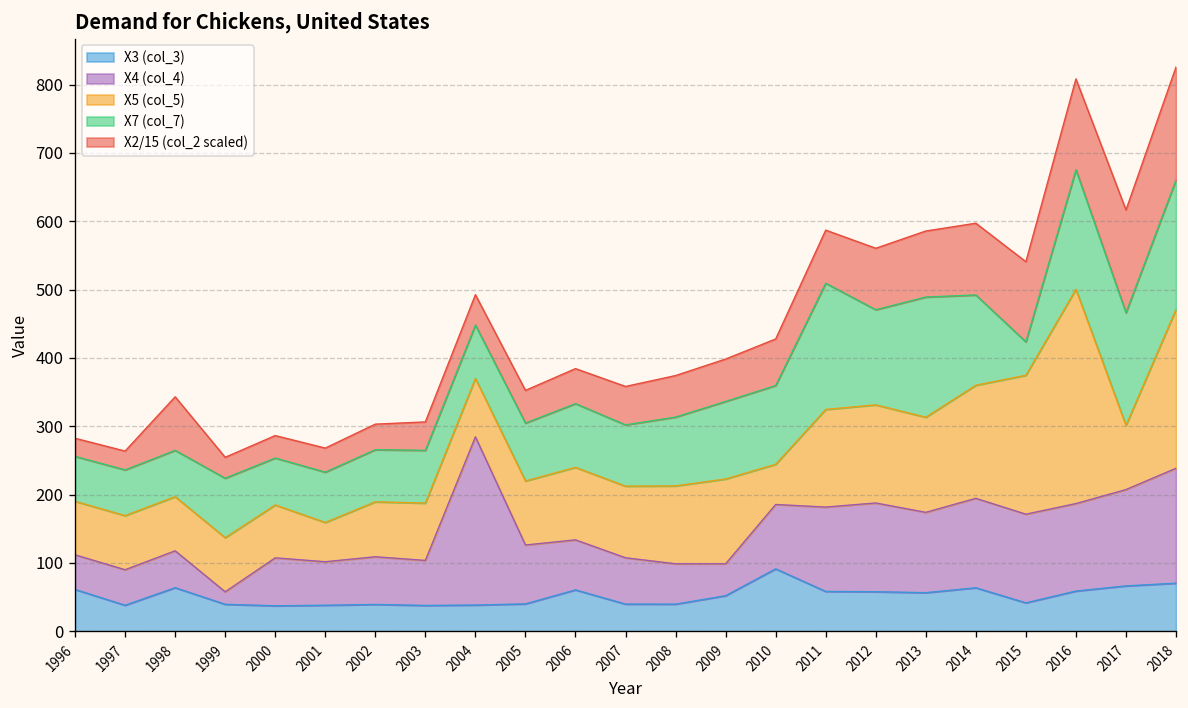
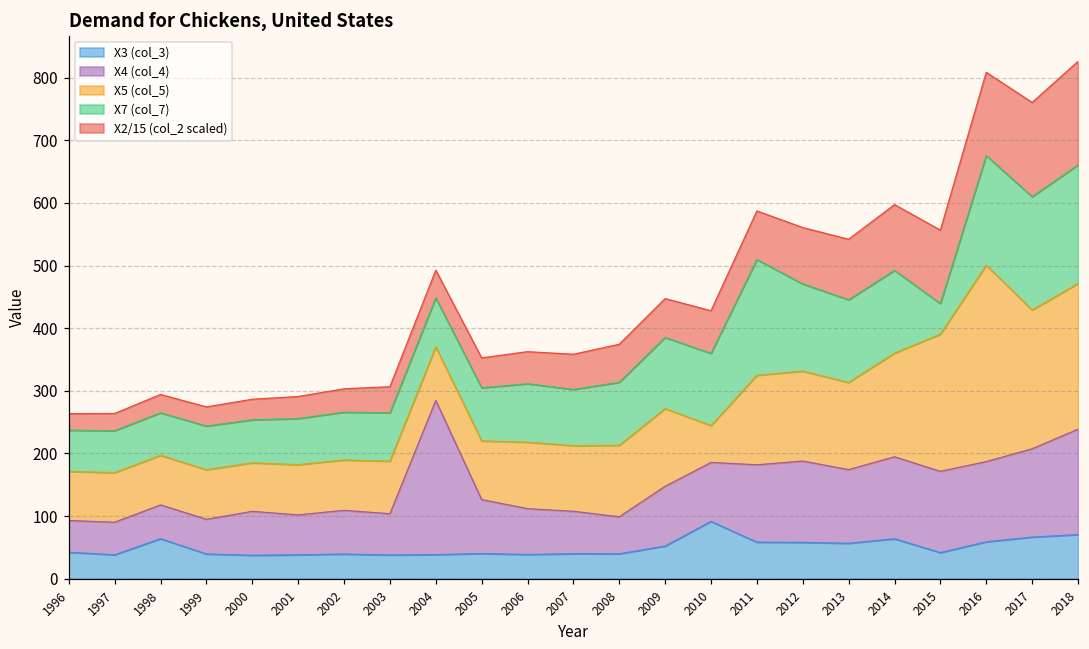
X3 (col_3), 1996: 60 -> 40
X2/15 (col_2 scaled), 1998: 80 -> 30
X4 (col_4), 1999: 20 -> 60
X7 (col_7), 1999: 90 -> 70
X5 (col_5), 2001: 60 -> 80
X3 (col_3), 2006: 60 -> 40
X4 (col_4), 2009: 50 -> 100
X7 (col_7), 2013: 180 -> 130
X5 (col_5), 2015: 200 -> 220
X5 (col_5), 2017: 90 -> 220
X7 (col_7), 2017: 160 -> 180
